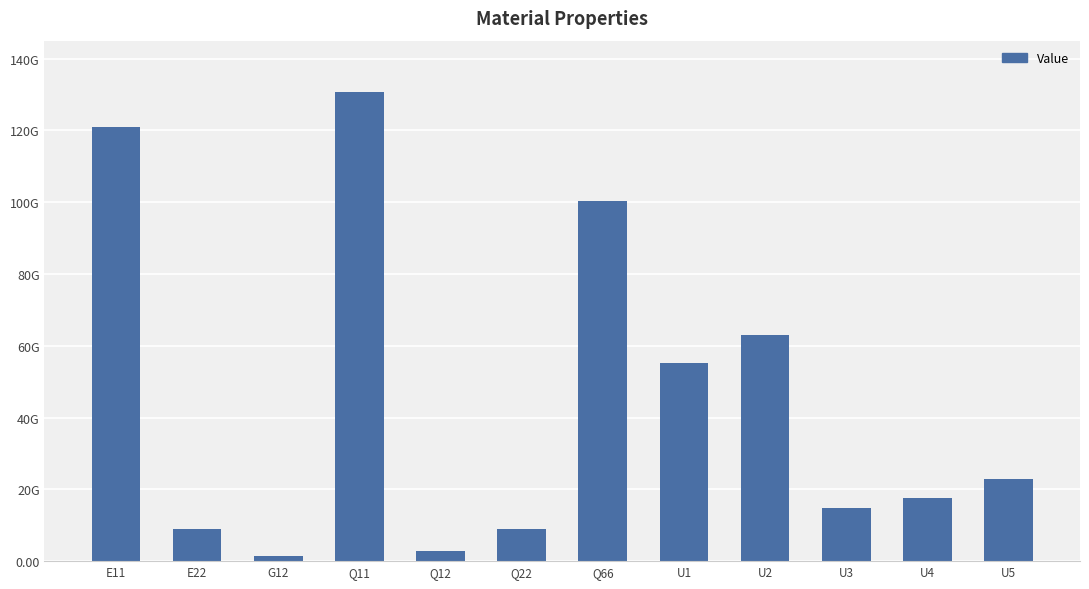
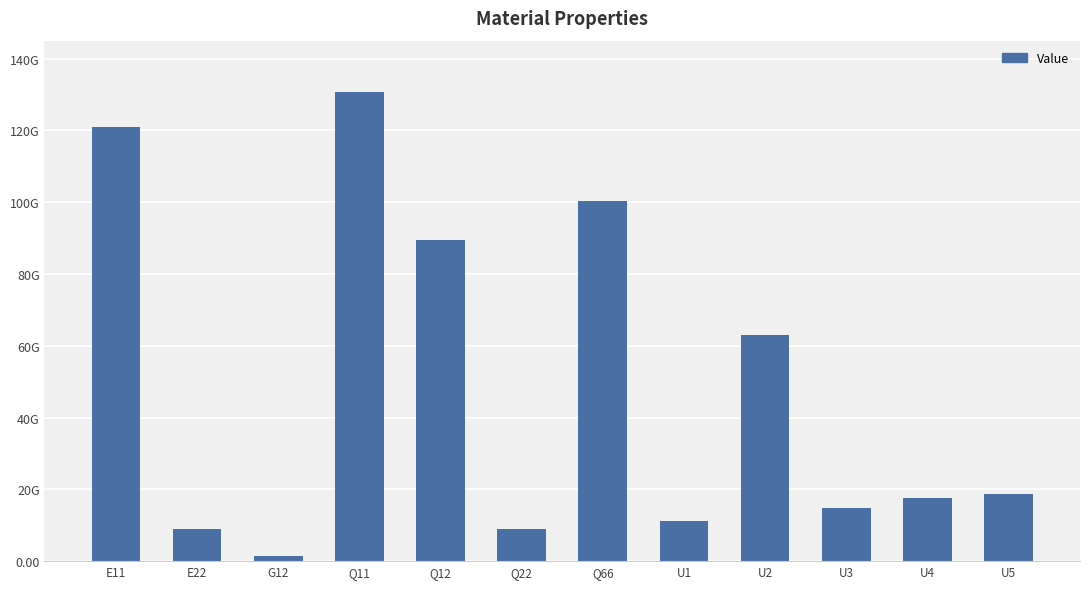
Q12: 3000000000 -> 89000000000
U1: 55000000000 -> 11000000000
U5: 23000000000 -> 19000000000
